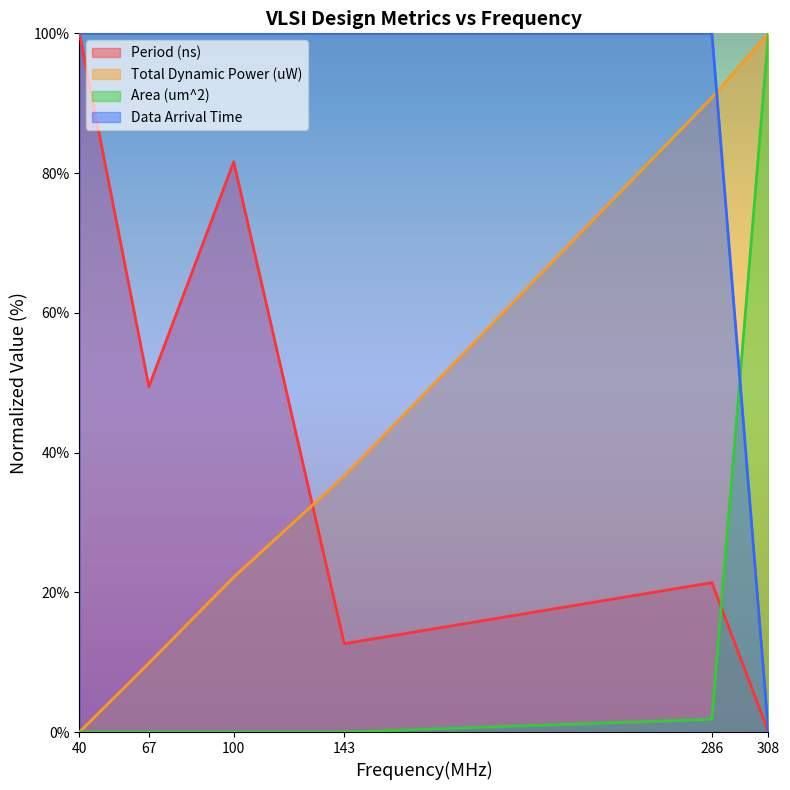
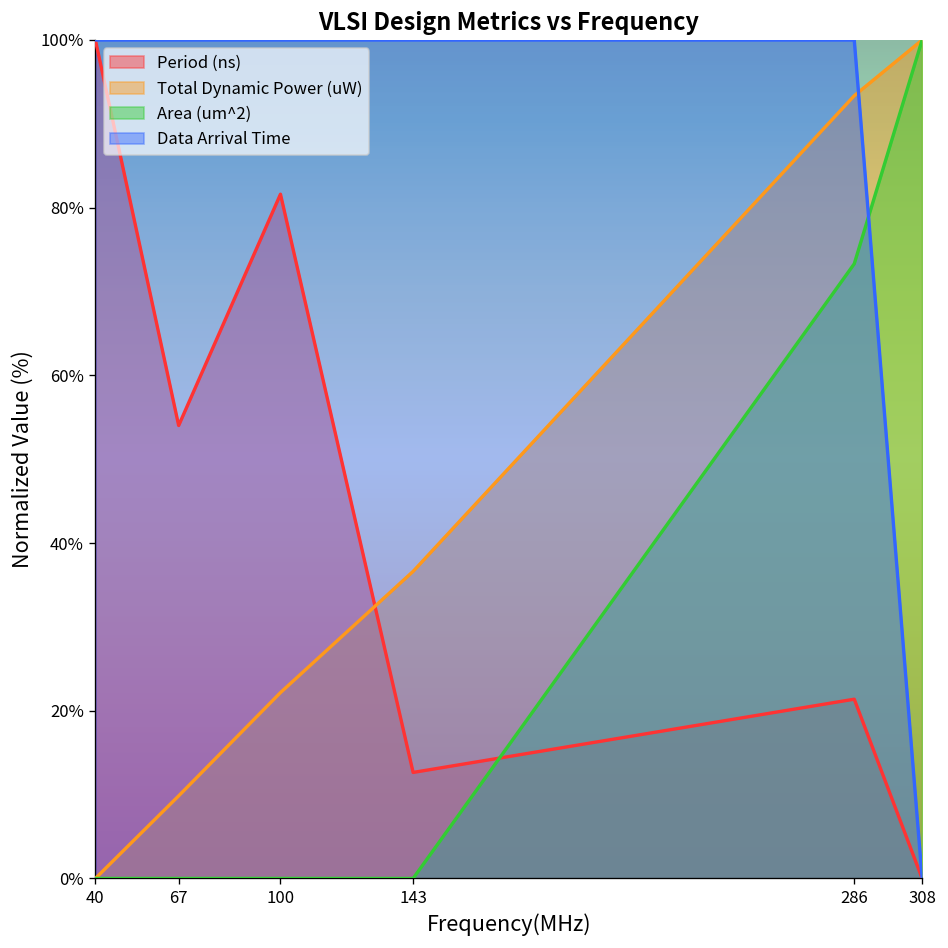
Period (ns), 67: 49% -> 54%
Total Dynamic Power (uW), 286: 91% -> 93%
Area (um^2), 286: 2% -> 73%
